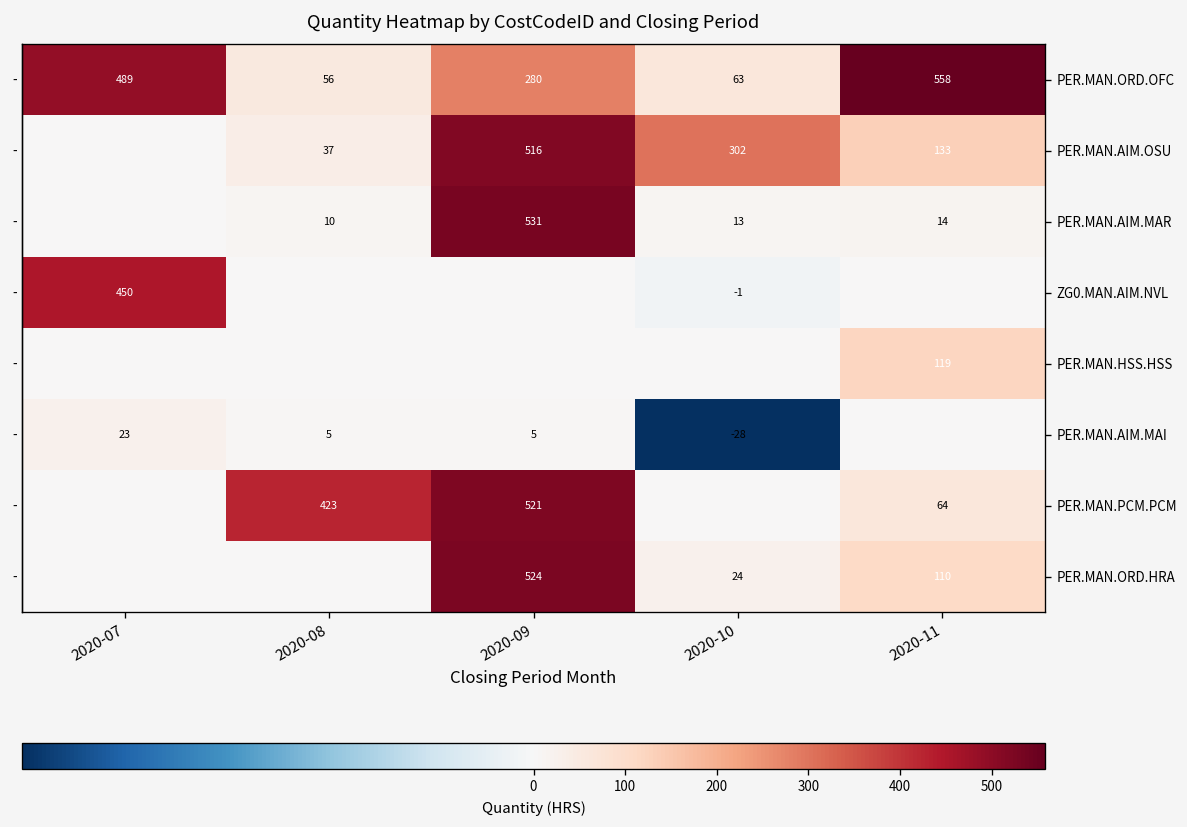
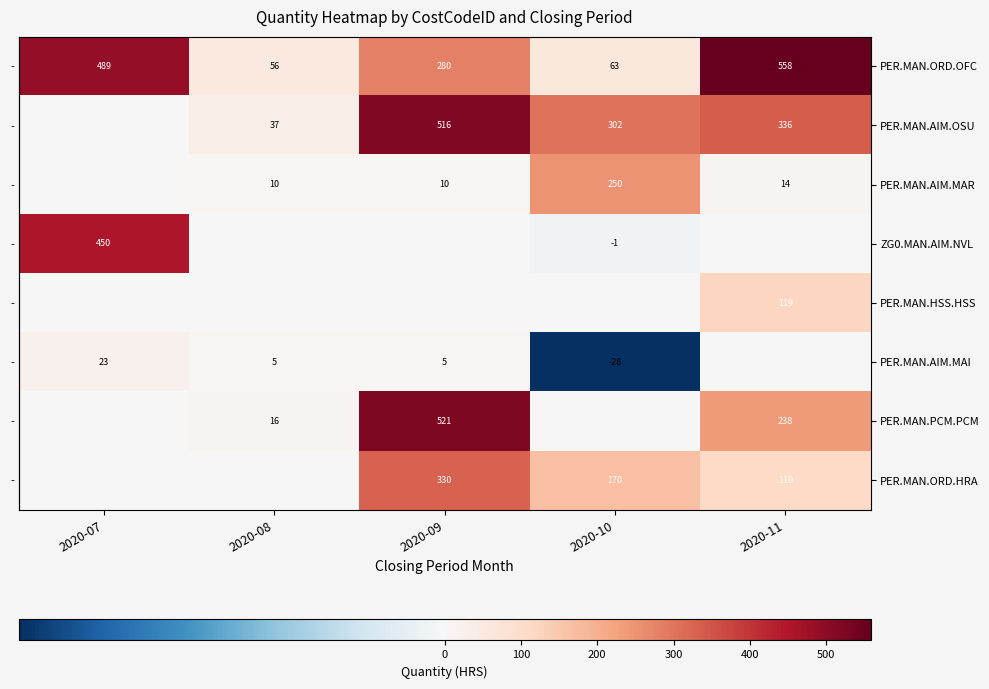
PER.MAN.AIM.OSU, 2020-11: 133 -> 336
PER.MAN.AIM.MAR, 2020-09: 531 -> 10
PER.MAN.AIM.MAR, 2020-10: 13 -> 250
PER.MAN.PCM.PCM, 2020-08: 423 -> 16
PER.MAN.PCM.PCM, 2020-11: 64 -> 238
PER.MAN.ORD.HRA, 2020-09: 524 -> 330
PER.MAN.ORD.HRA, 2020-10: 24 -> 170
